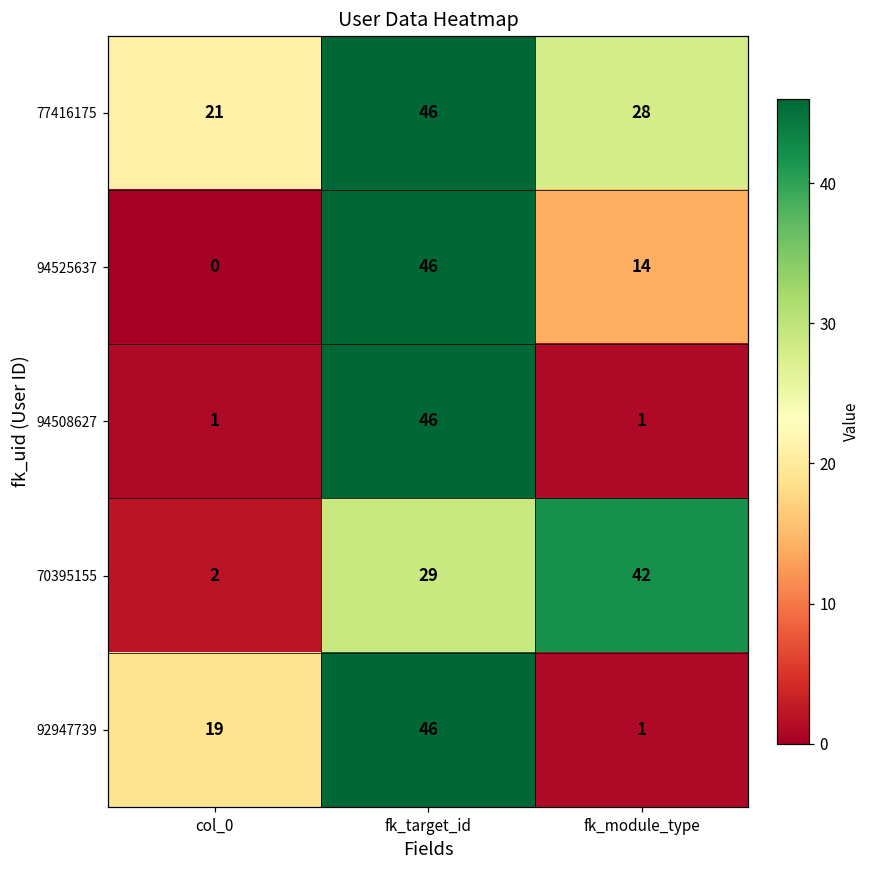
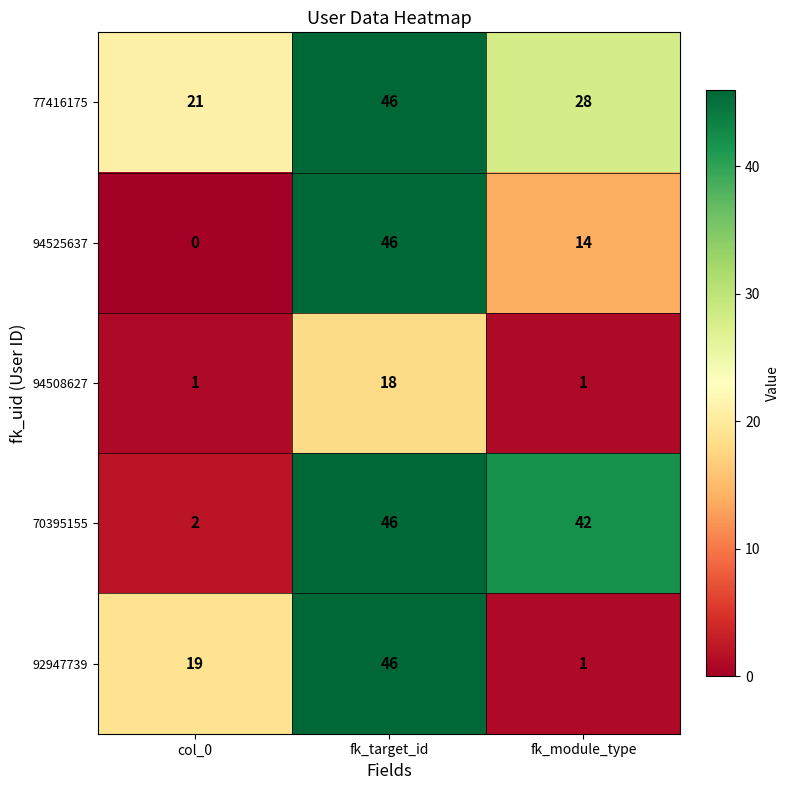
94508627, fk_target_id: 46 -> 18
70395155, fk_target_id: 29 -> 46
